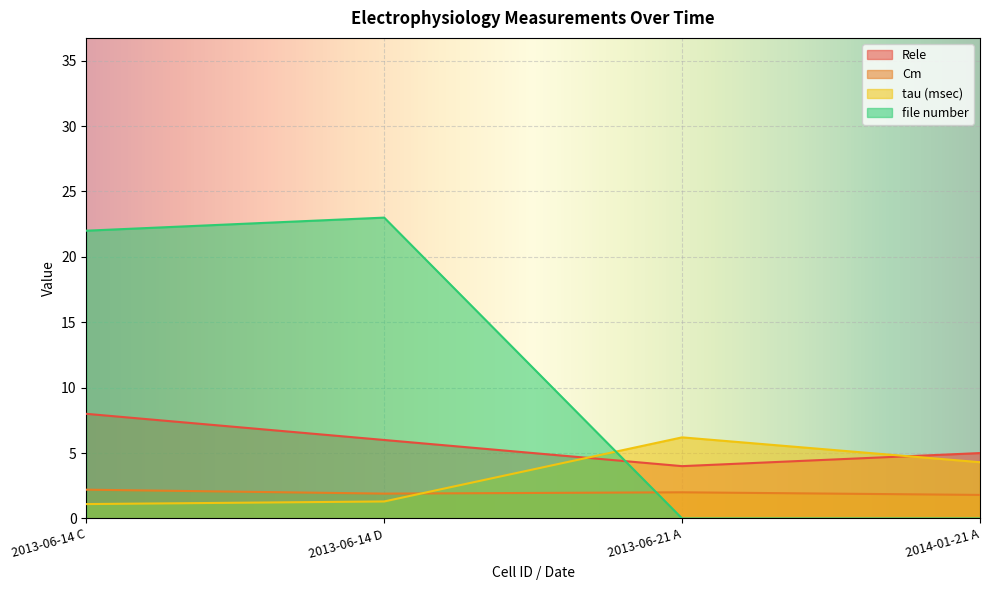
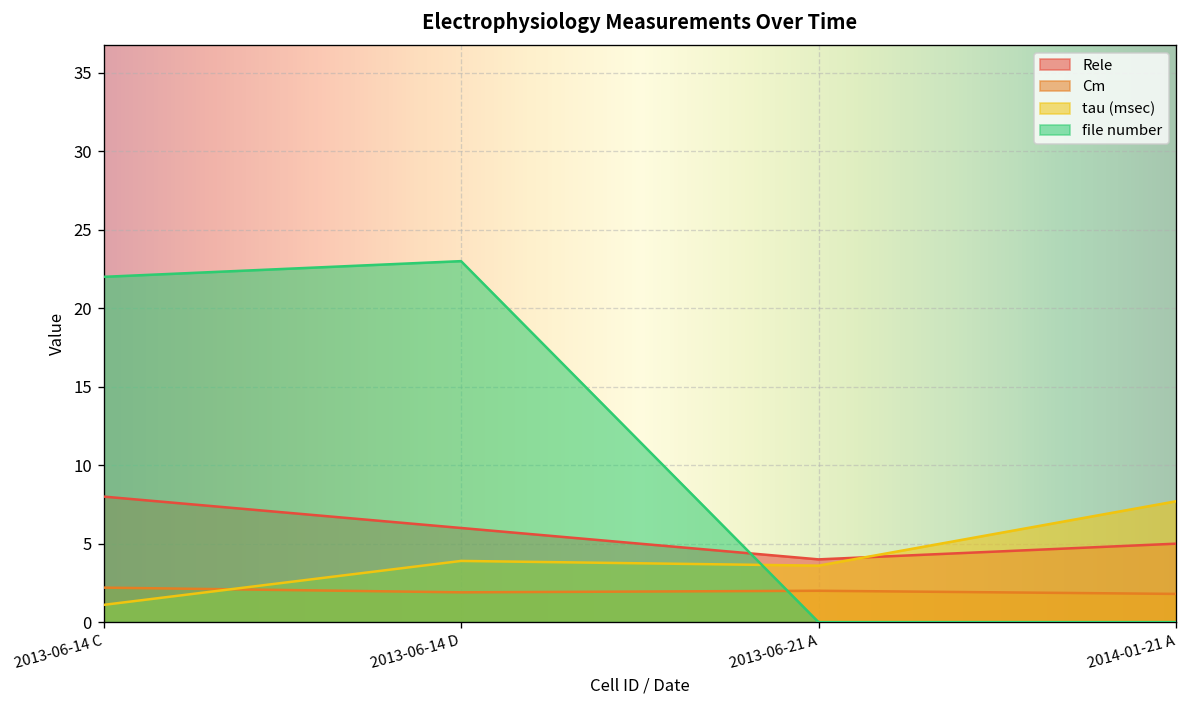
tau (msec), 2013-06-14 D: 1.3 -> 3.9
tau (msec), 2013-06-21 A: 6.2 -> 3.6
tau (msec), 2014-01-21 A: 4.3 -> 7.7
